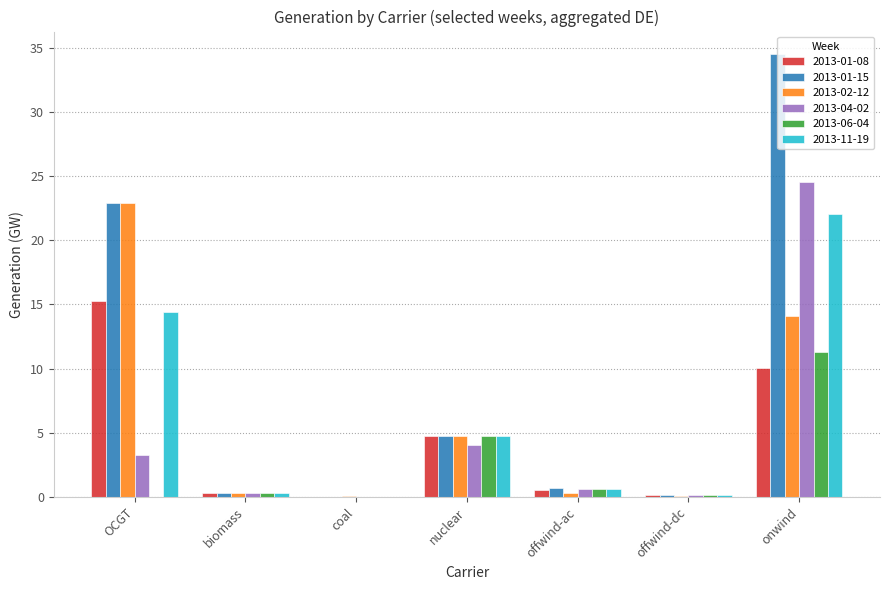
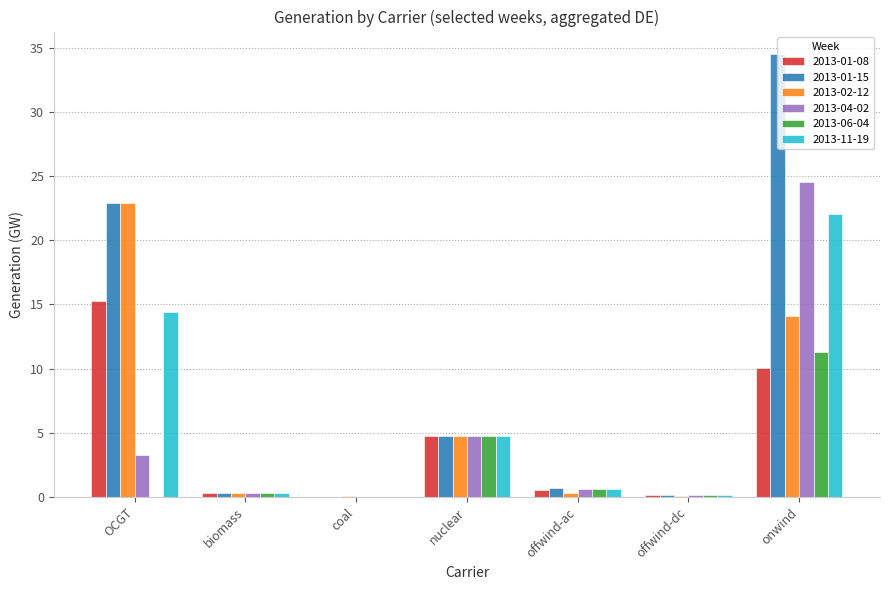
2013-04-02, nuclear: 4.1 -> 4.7
